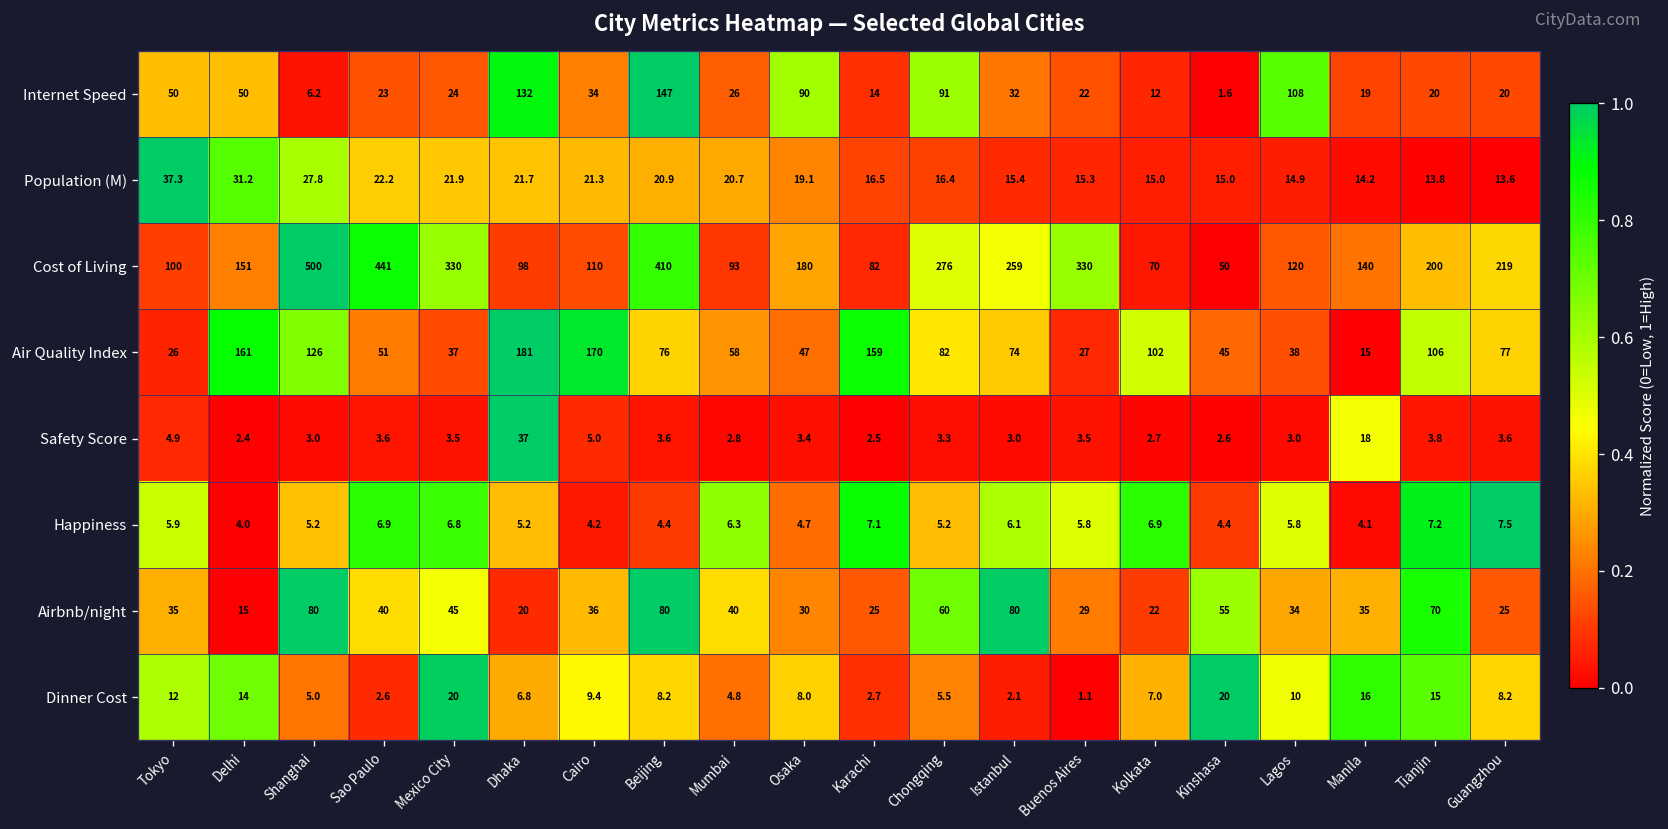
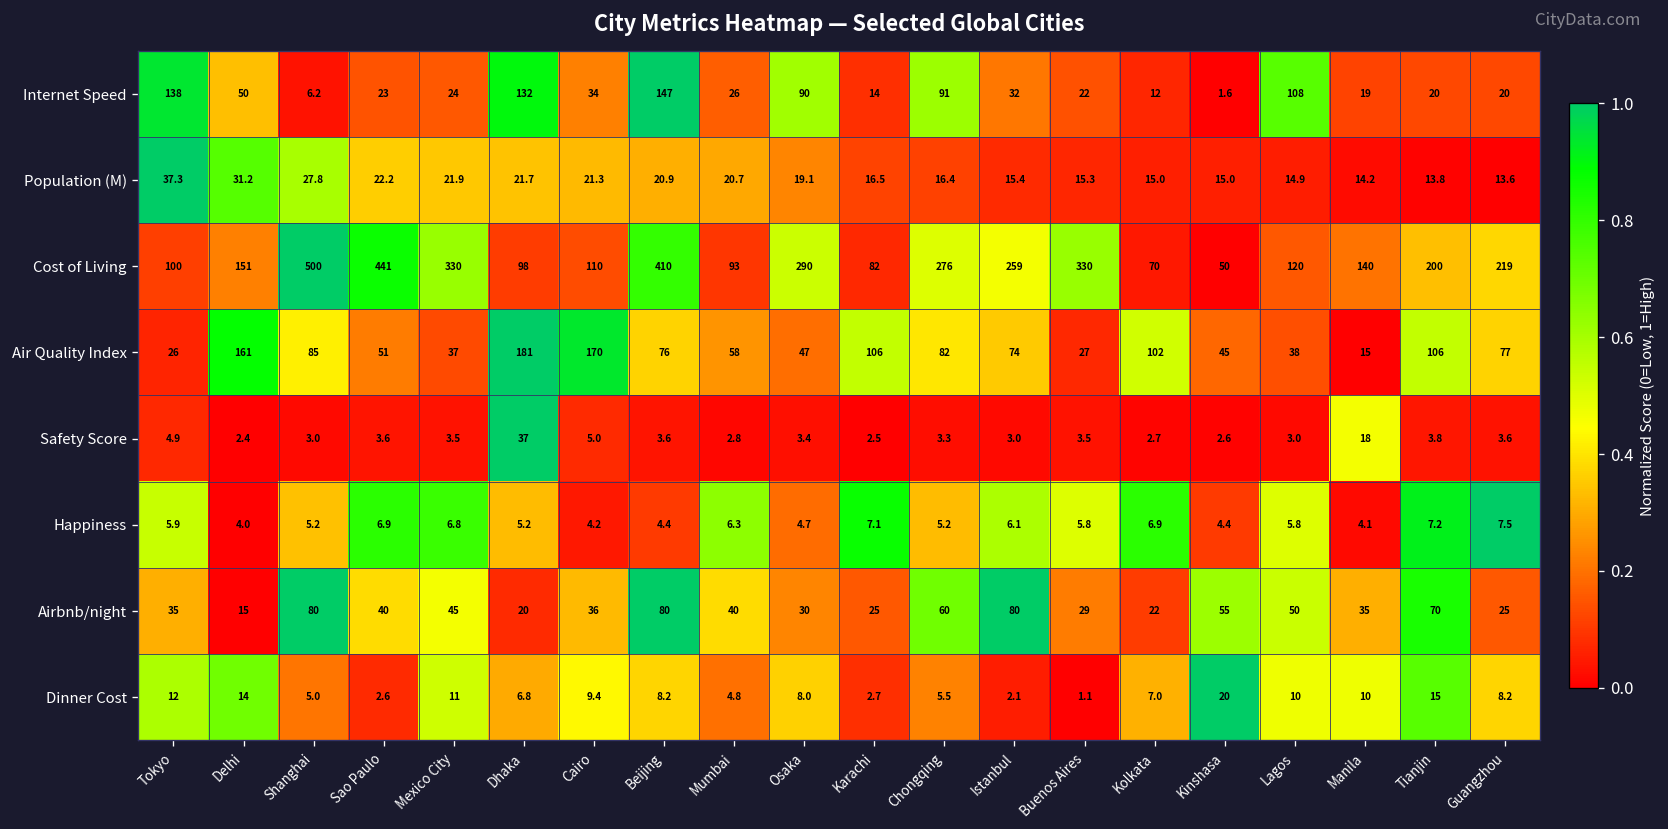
Internet Speed, Tokyo: 50 -> 138
Cost of Living, Osaka: 180 -> 290
Air Quality Index, Shanghai: 126 -> 85
Air Quality Index, Karachi: 159 -> 106
Airbnb/night, Lagos: 34 -> 50
Dinner Cost, Mexico City: 20 -> 11
Dinner Cost, Manila: 16 -> 10
